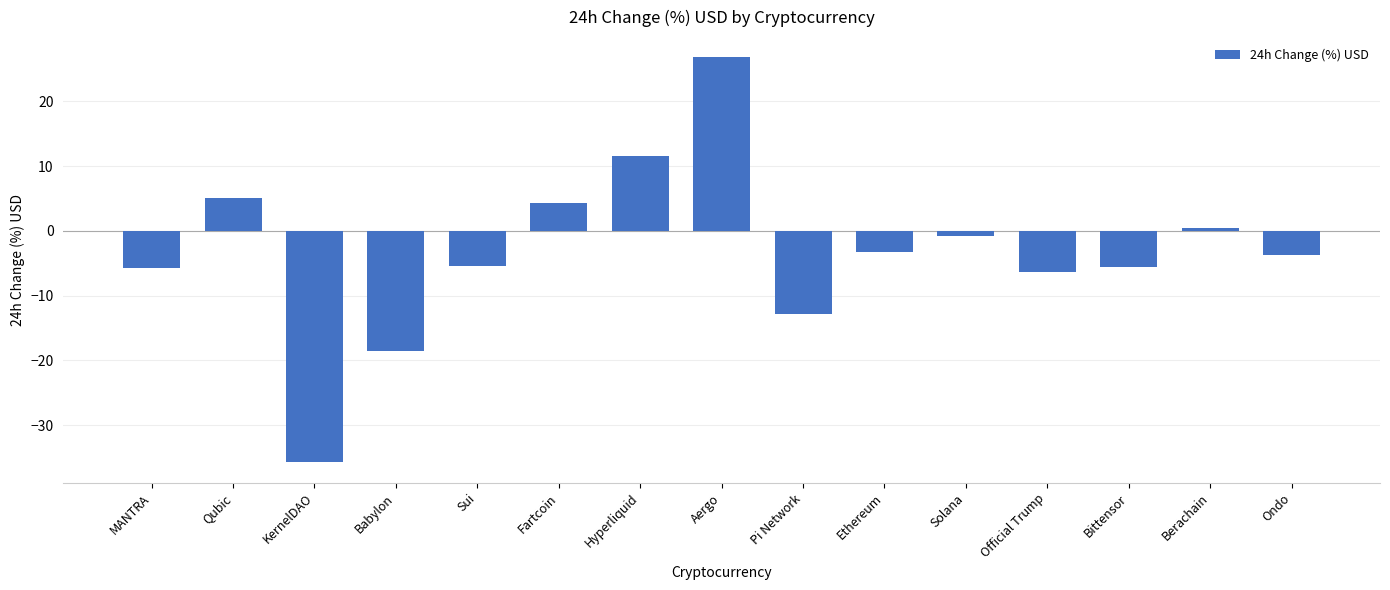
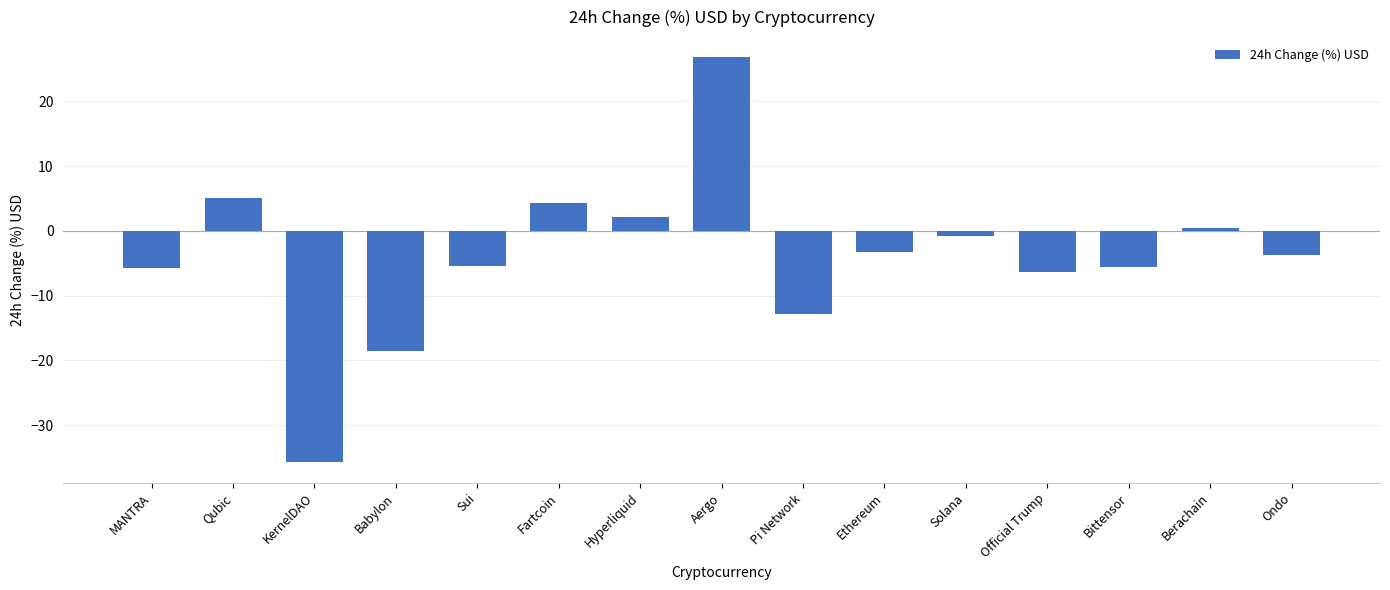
Hyperliquid: 12 -> 2
